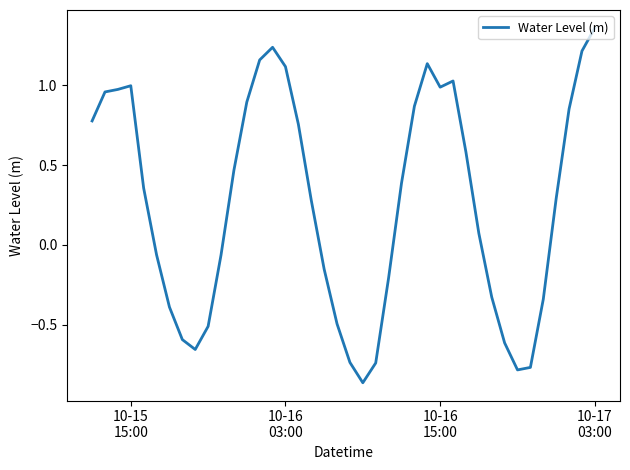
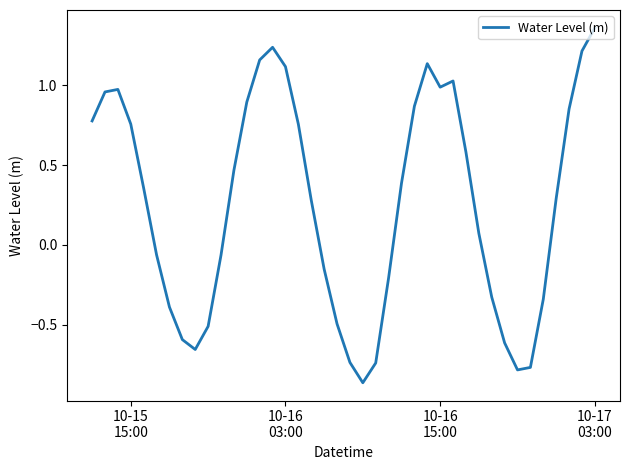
10-15 15:00: 1.00 -> 0.76
